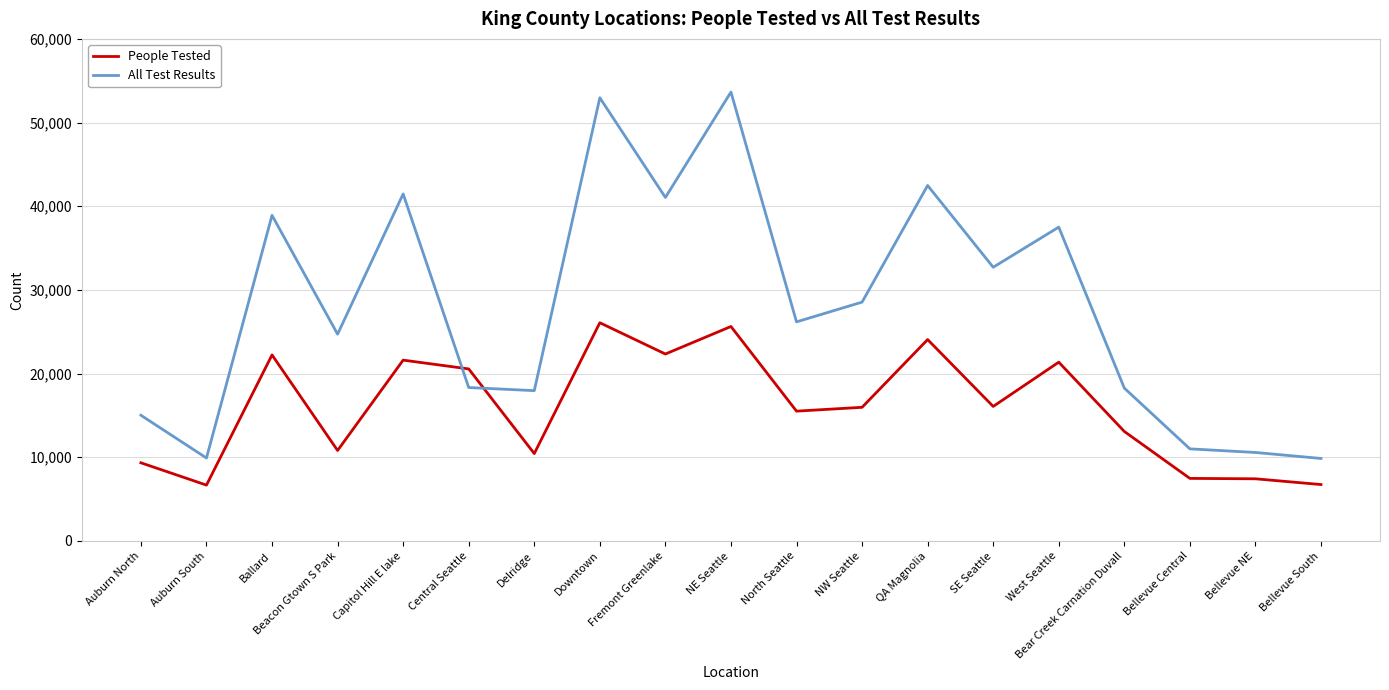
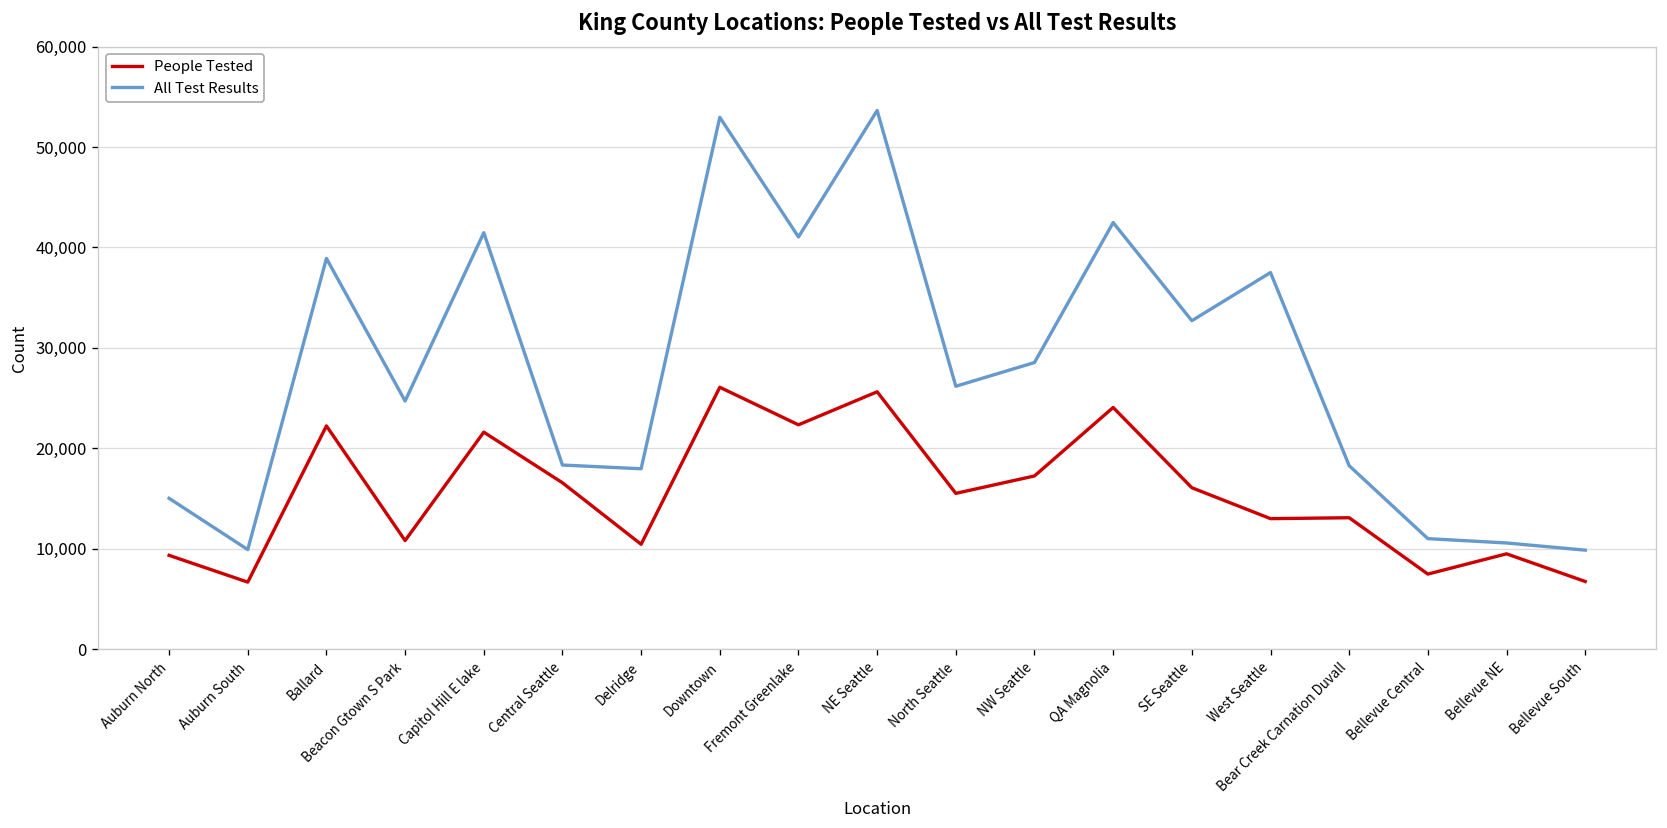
People Tested, Central Seattle: 21,000 -> 17,000
People Tested, NW Seattle: 16,000 -> 17,000
People Tested, West Seattle: 21,000 -> 13,000
People Tested, Bellevue NE: 7,000 -> 9,000
